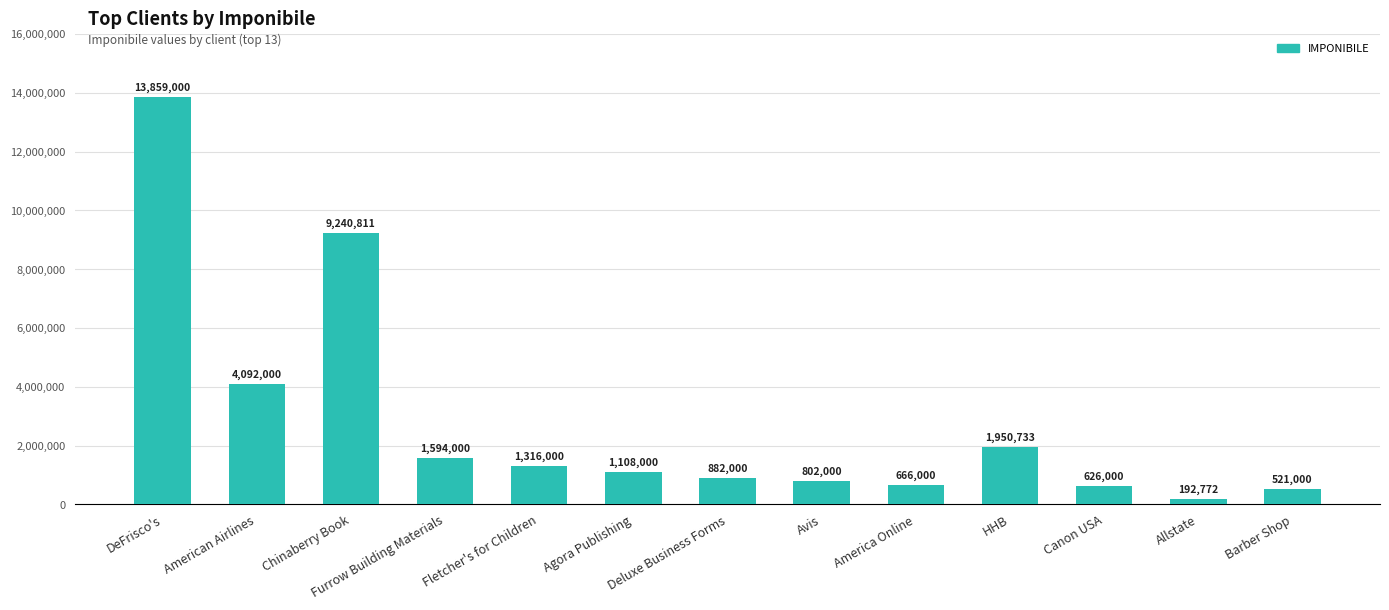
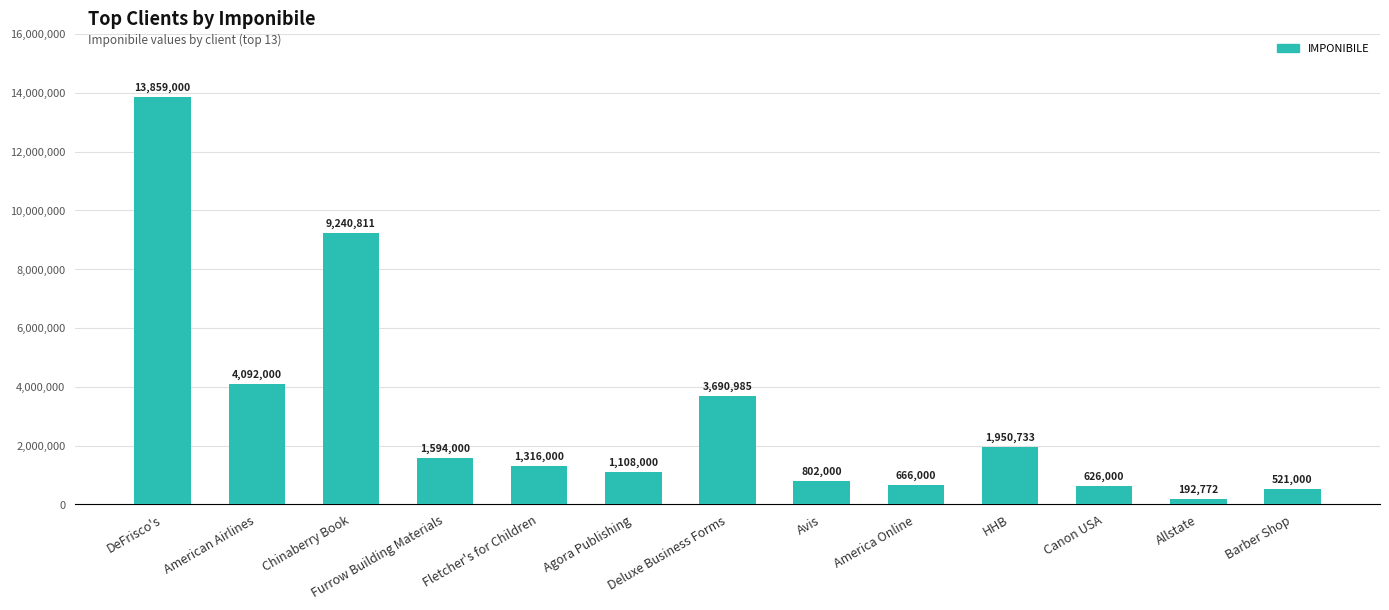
Deluxe Business Forms: 882,000 -> 3,690,985
